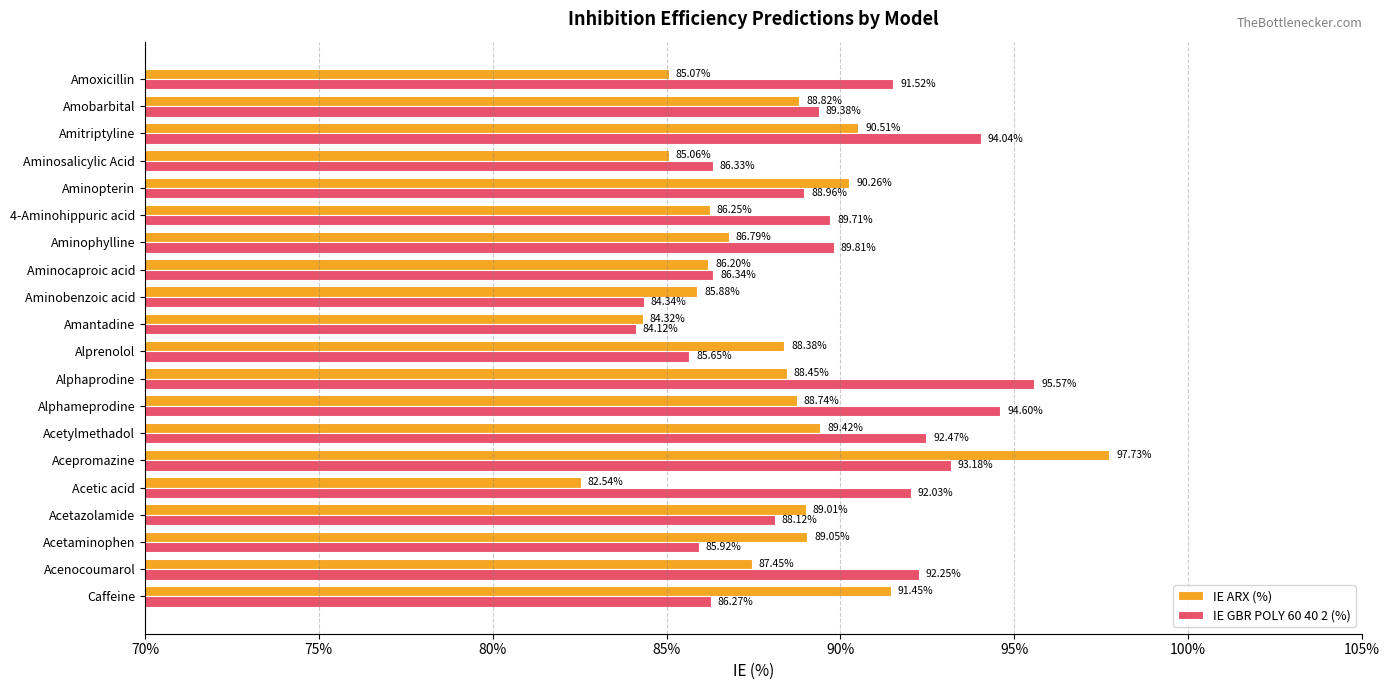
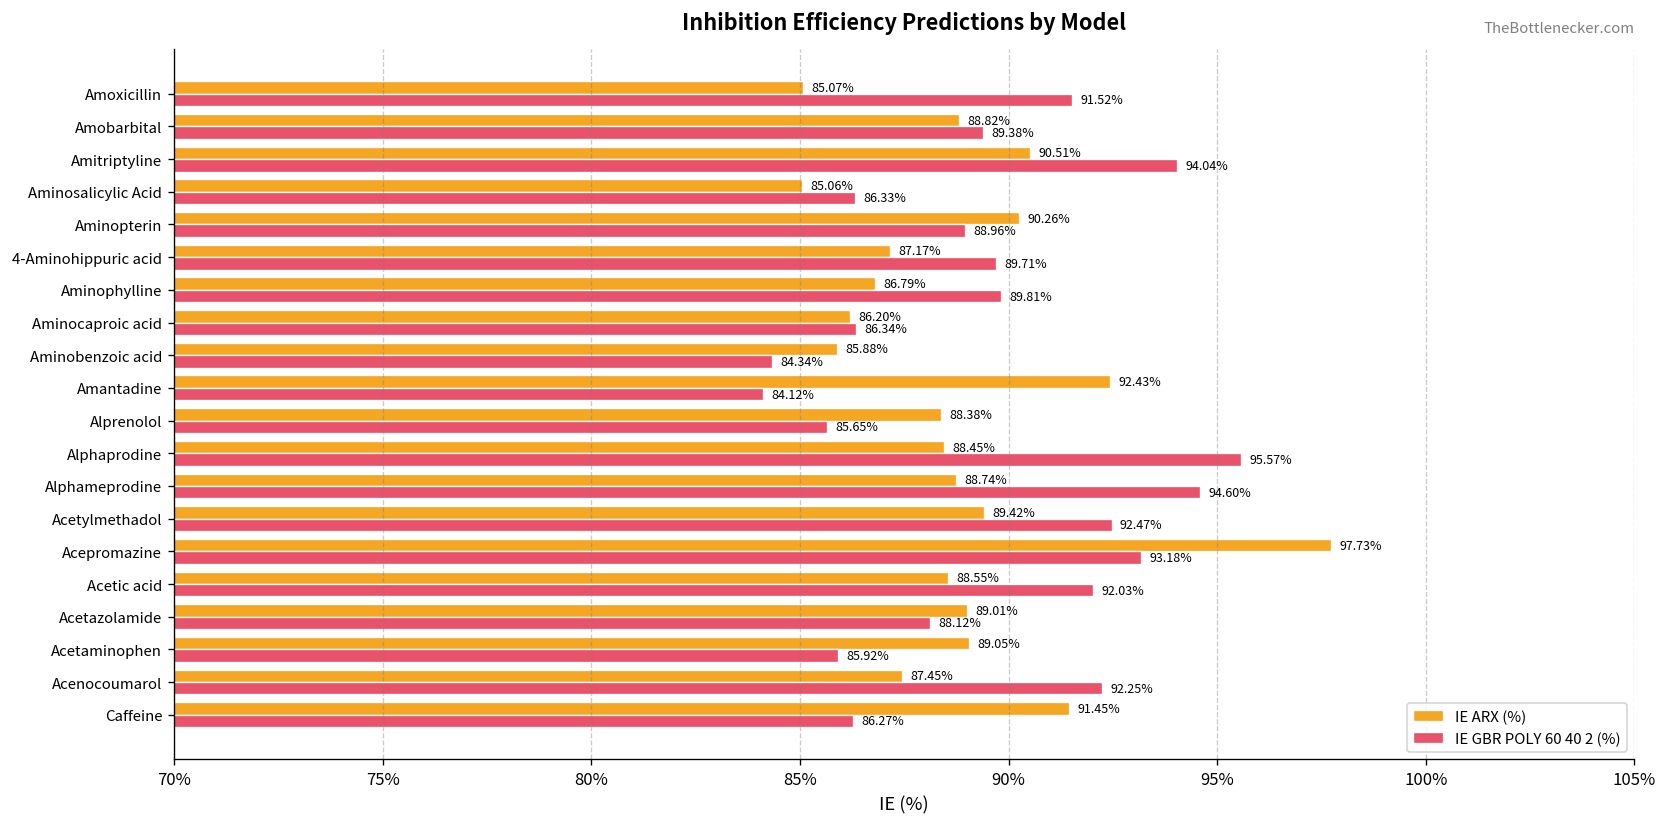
IE ARX (%), 4-Aminohippuric acid: 86.25% -> 87.17%
IE ARX (%), Amantadine: 84.32% -> 92.43%
IE ARX (%), Acetic acid: 82.54% -> 88.55%
